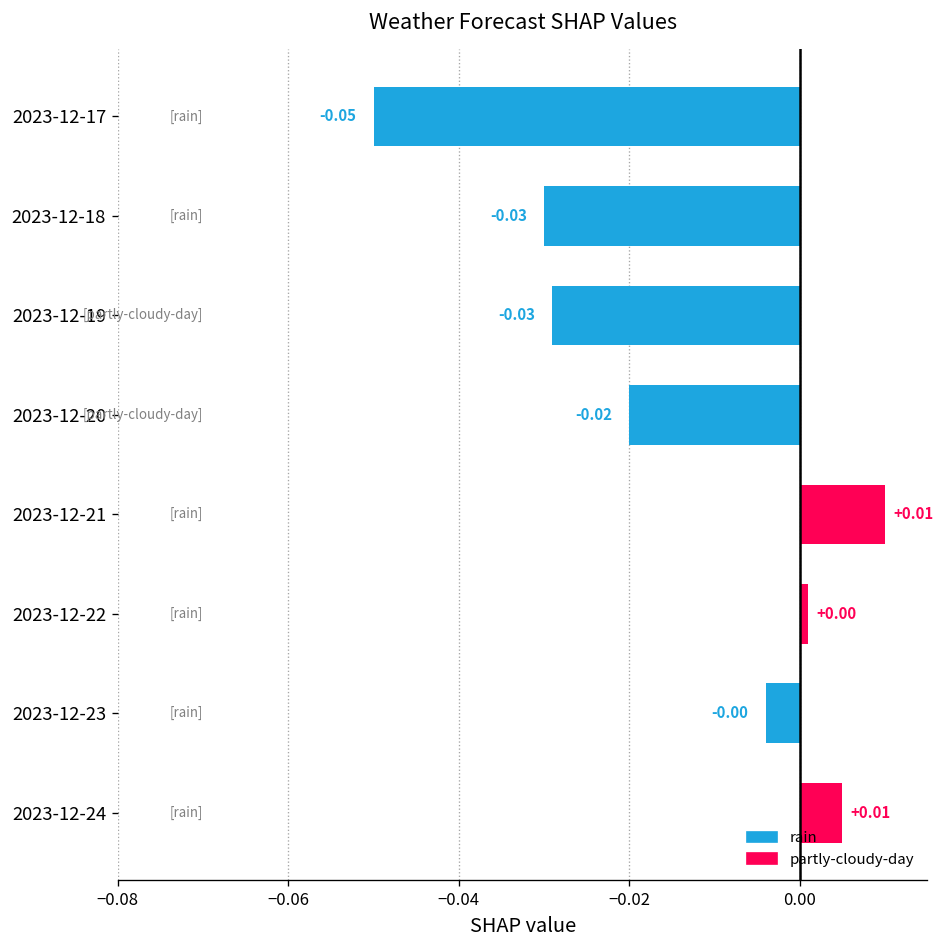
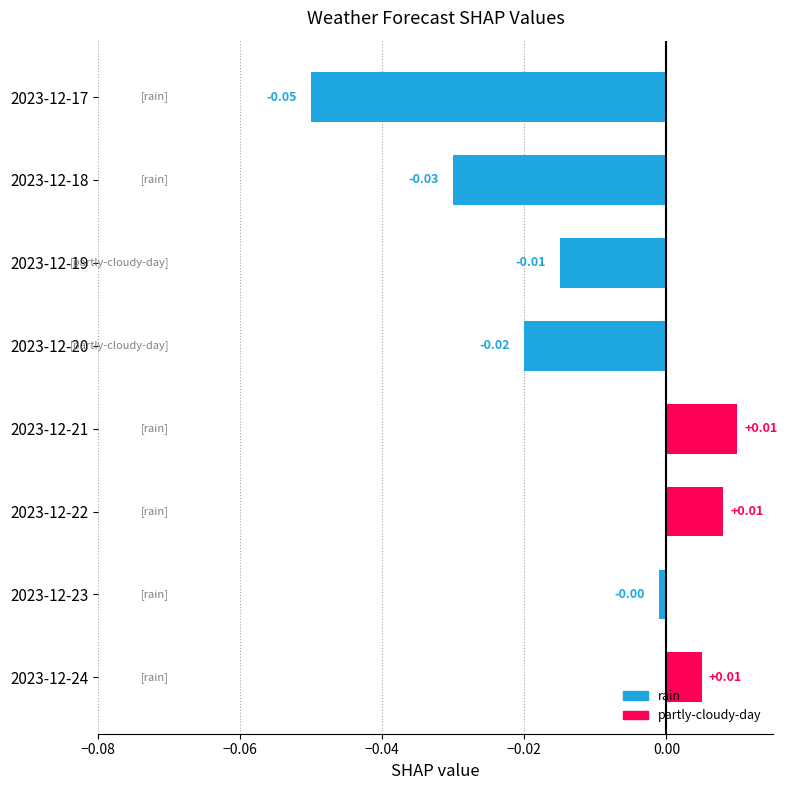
2023-12-19: -0.03 -> -0.01
2023-12-22: +0.00 -> +0.01
2023-12-23: -0.004 -> -0.001
